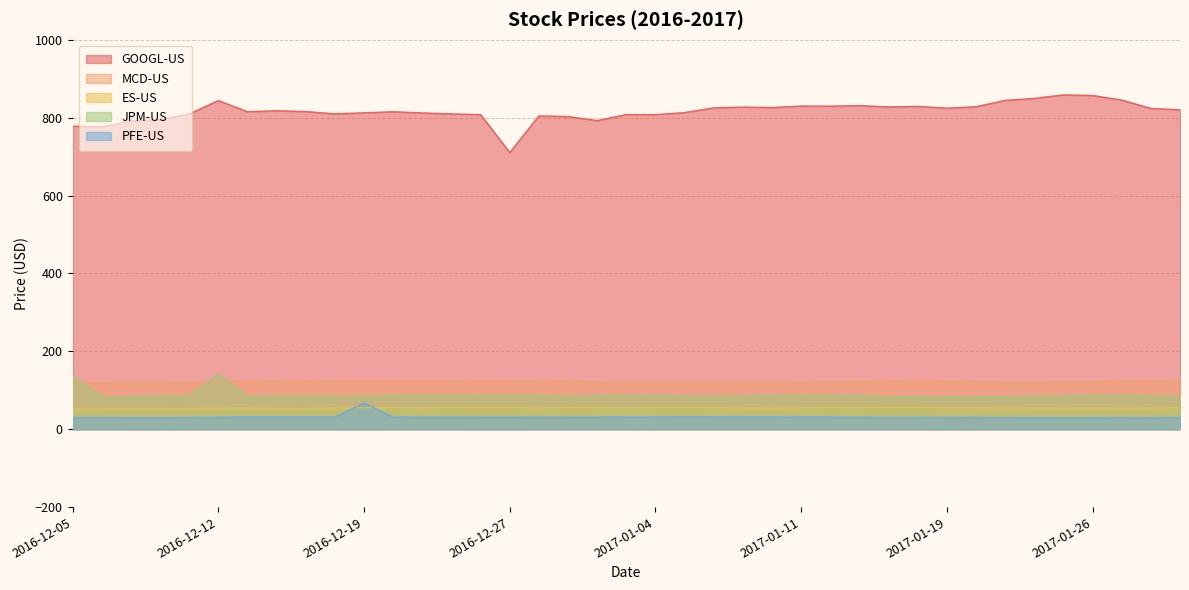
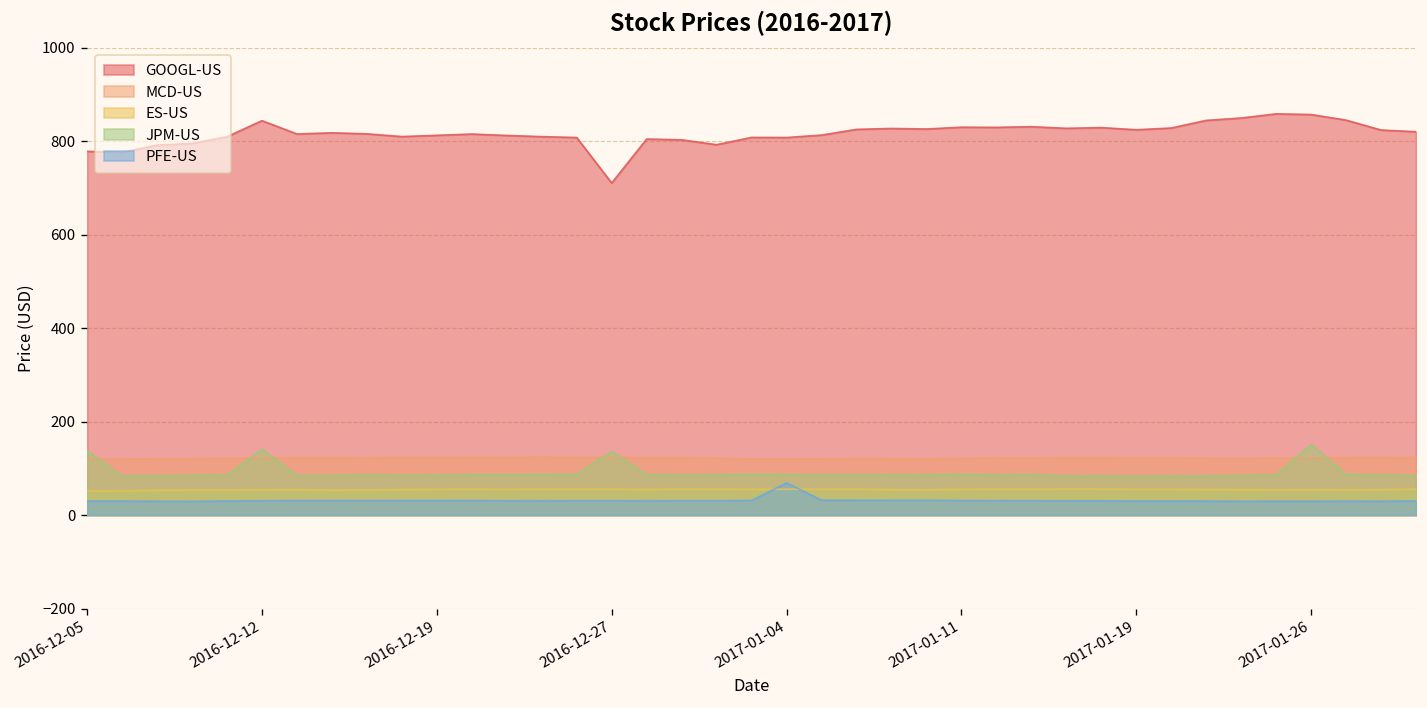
PFE-US, 2016-12-19: 70 -> 30
JPM-US, 2016-12-27: 90 -> 140
PFE-US, 2017-01-04: 30 -> 70
JPM-US, 2017-01-26: 90 -> 150
